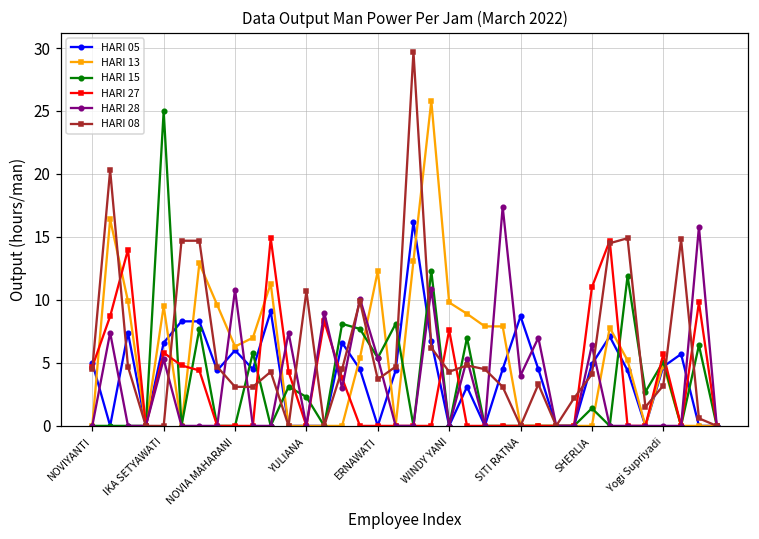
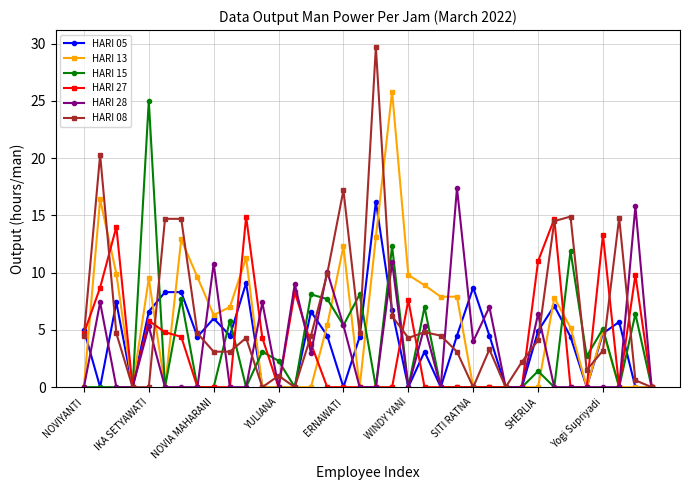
HARI 08, YULIANA: 10.7 -> 1.0
HARI 08, ERNAWATI: 3.7 -> 17.2
HARI 27, Yogi Supriyadi: 5.7 -> 13.3
